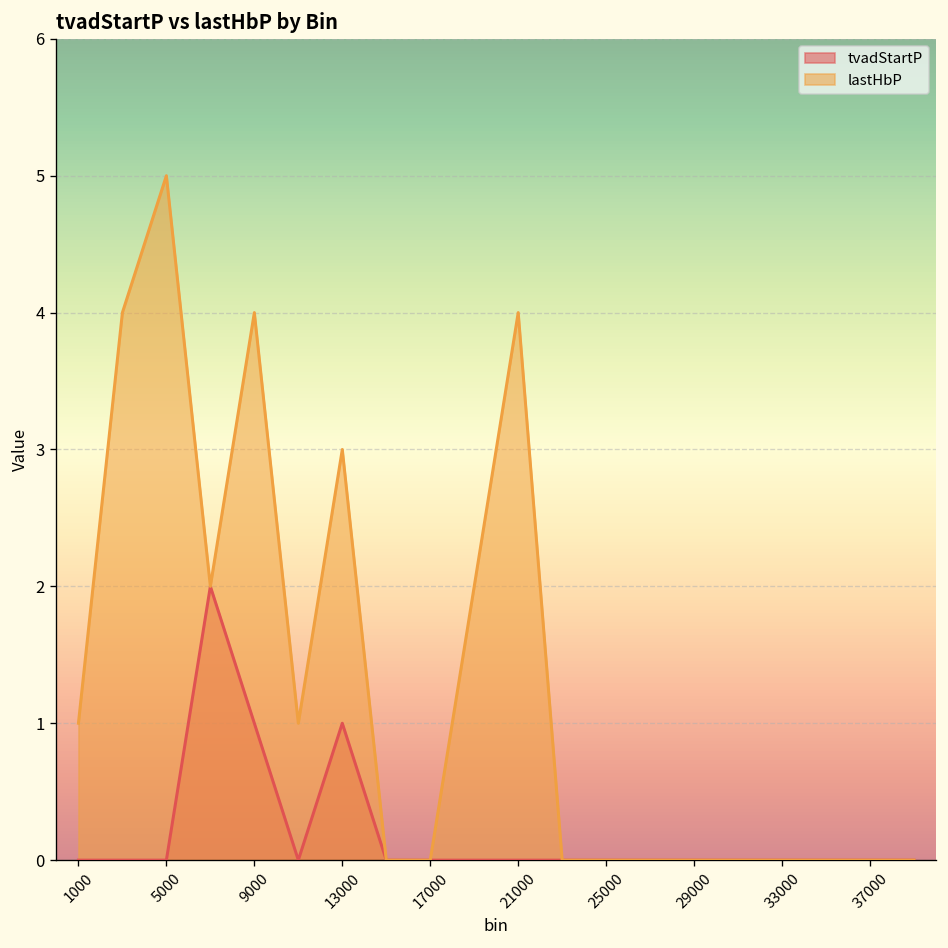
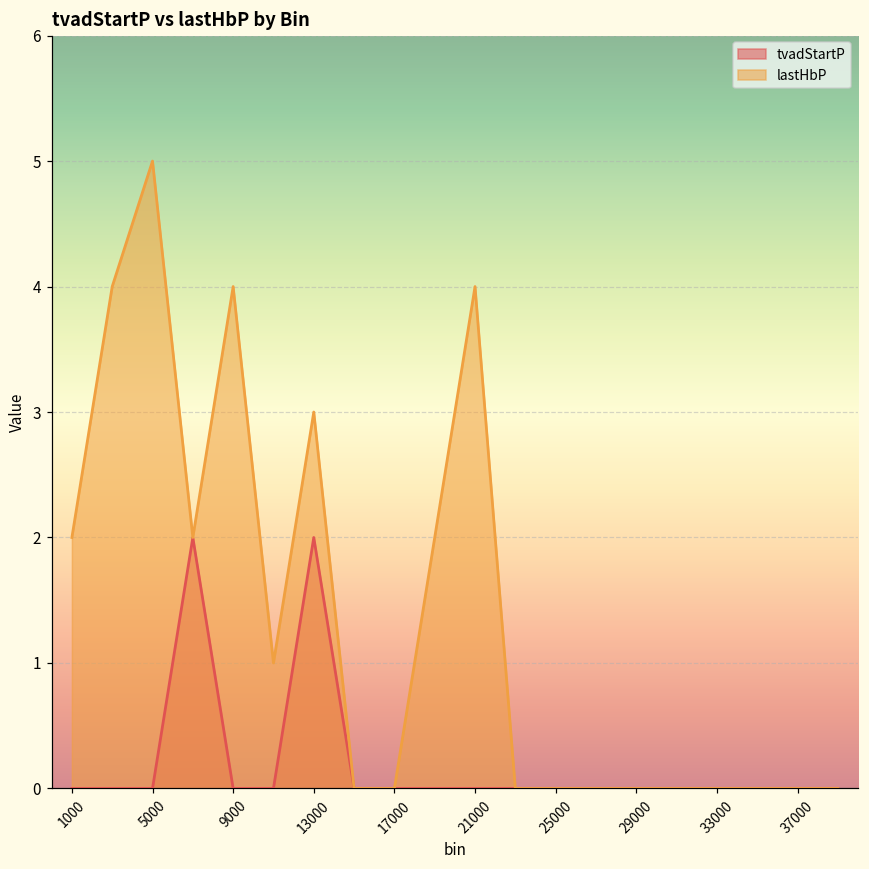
lastHbP, 1000: 1 -> 2
tvadStartP, 9000: 1 -> 0
tvadStartP, 13000: 1 -> 2
